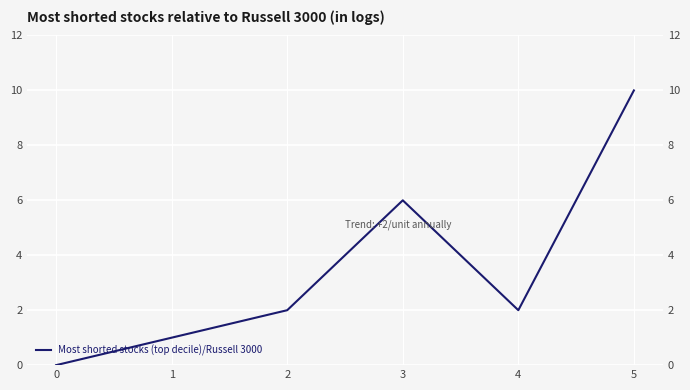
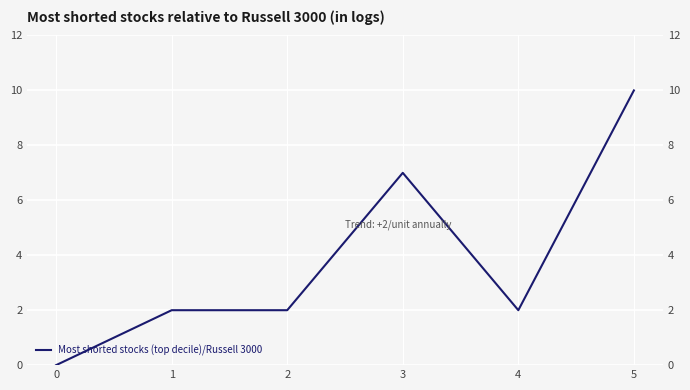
1: 1 -> 2
3: 6 -> 7
